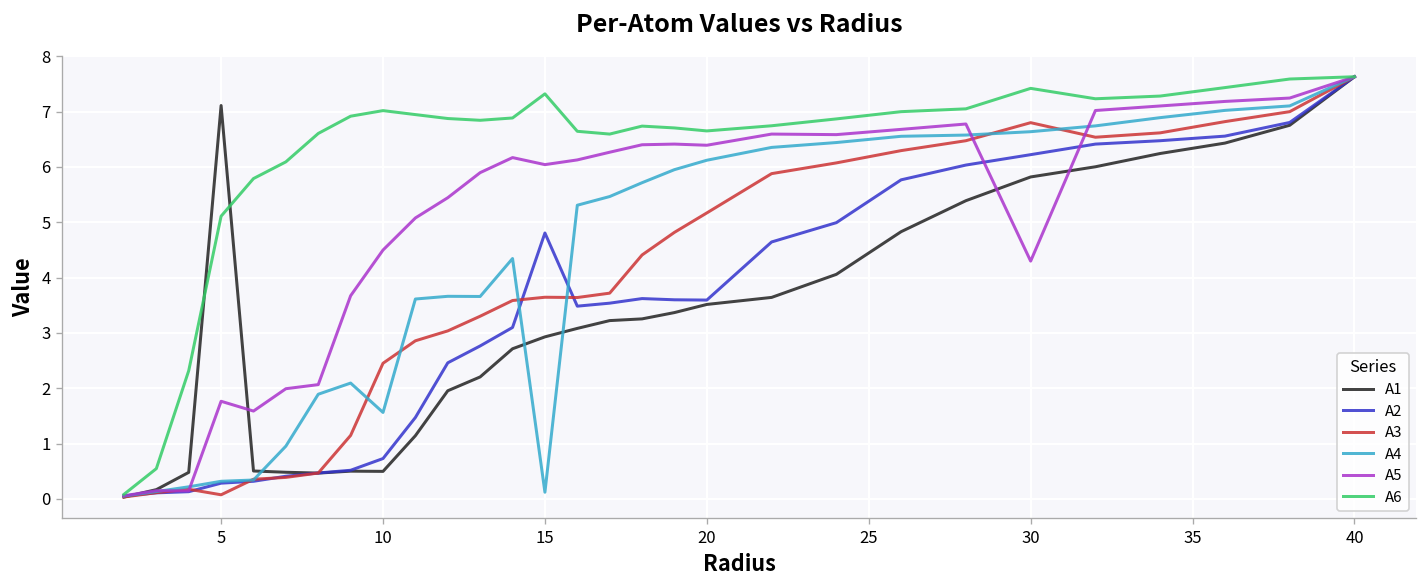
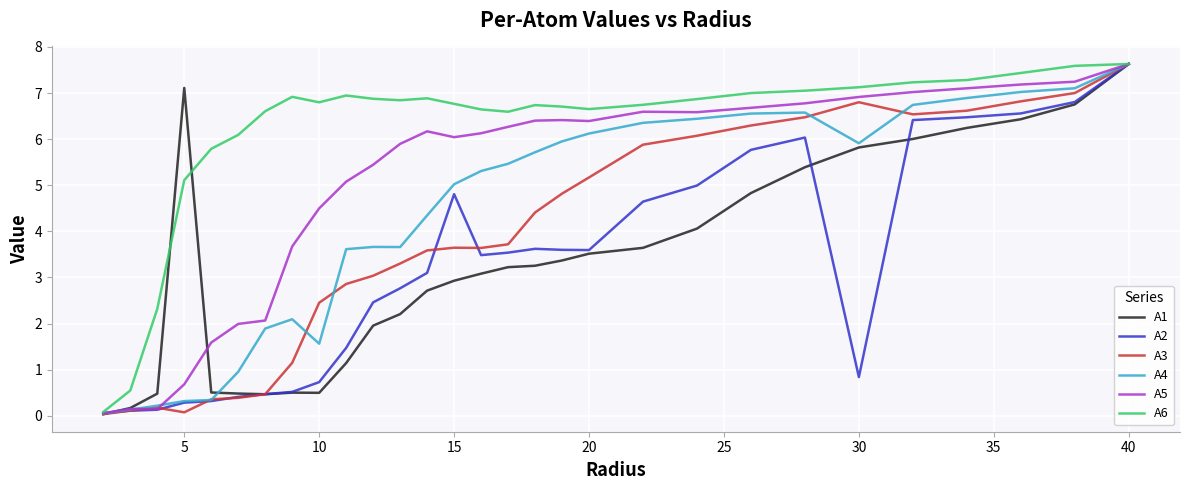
A5, 5: 1.8 -> 0.7
A6, 10: 7.0 -> 6.8
A4, 15: 0.1 -> 5.0
A6, 15: 7.3 -> 6.8
A2, 30: 6.2 -> 0.8
A4, 30: 6.6 -> 5.9
A5, 30: 4.3 -> 6.9
A6, 30: 7.4 -> 7.1
